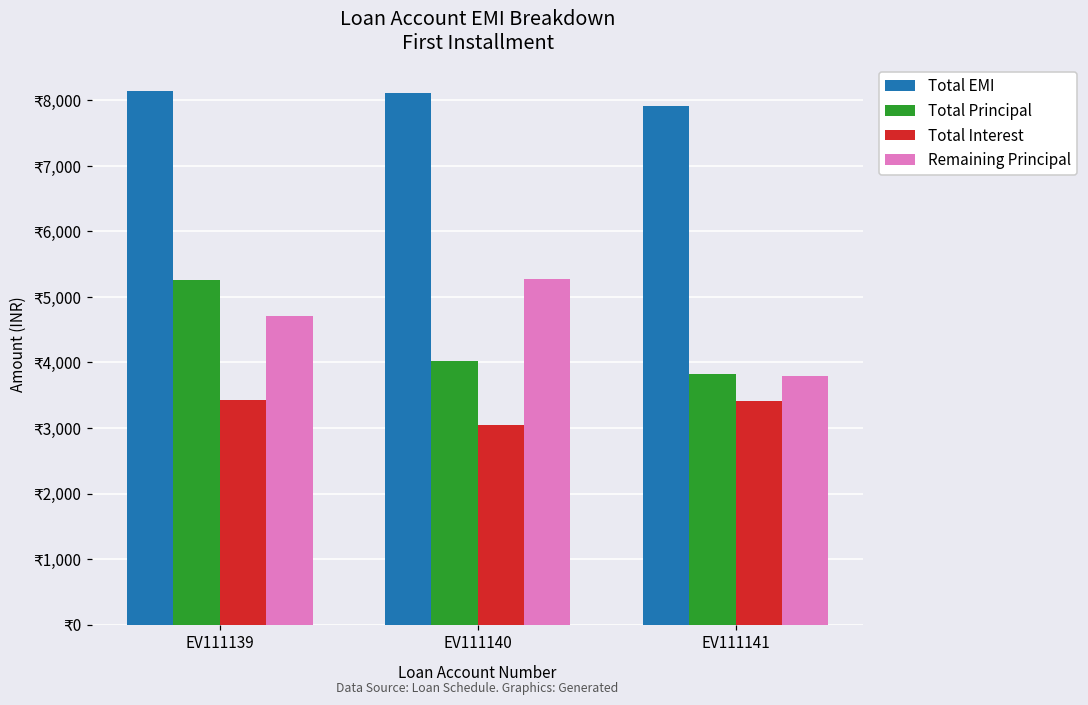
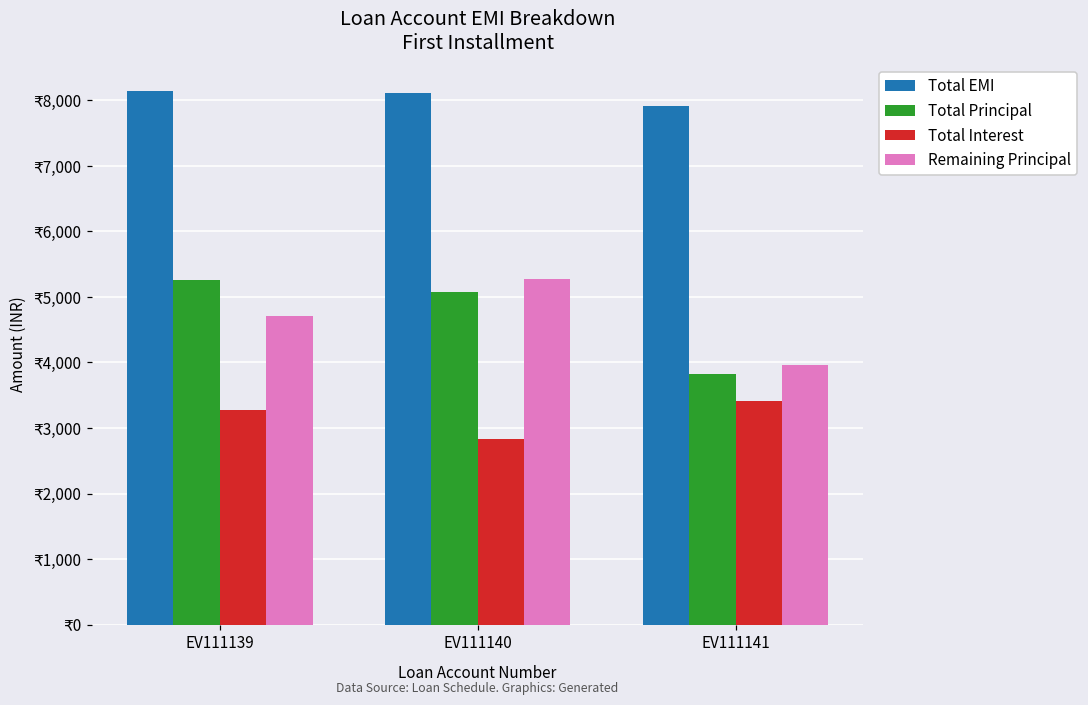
Total Interest, EV111139: ₹3,400 -> ₹3,300
Total Principal, EV111140: ₹4,000 -> ₹5,100
Total Interest, EV111140: ₹3,000 -> ₹2,800
Remaining Principal, EV111141: ₹3,800 -> ₹4,000
